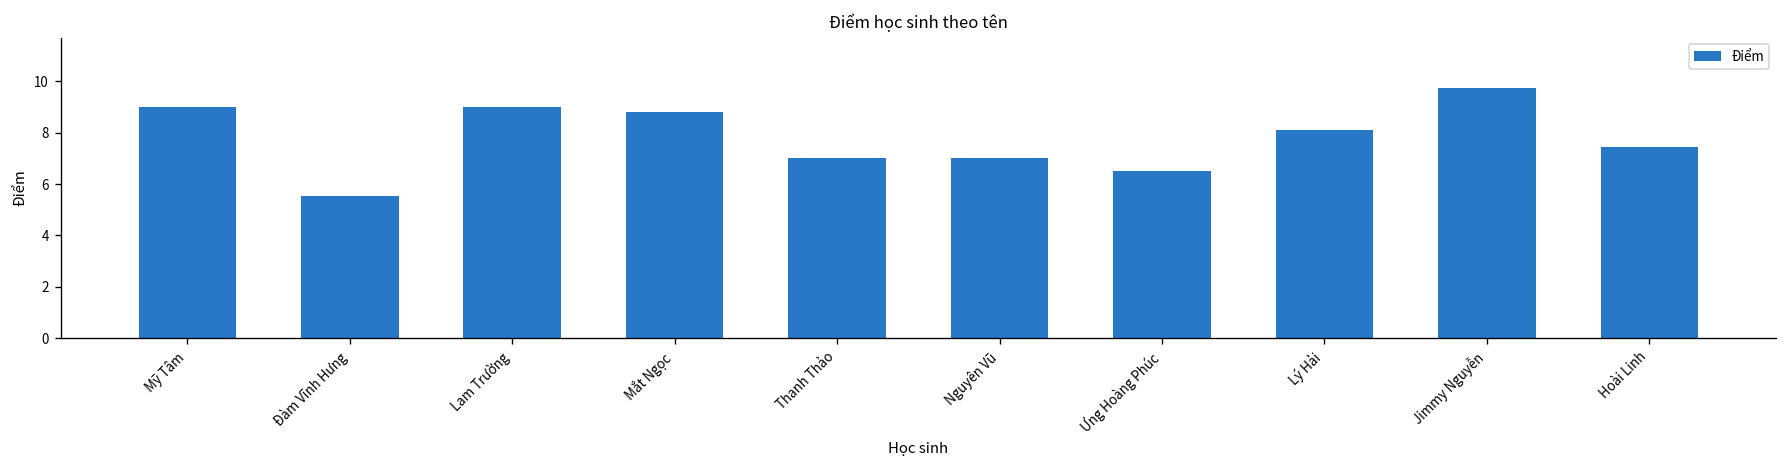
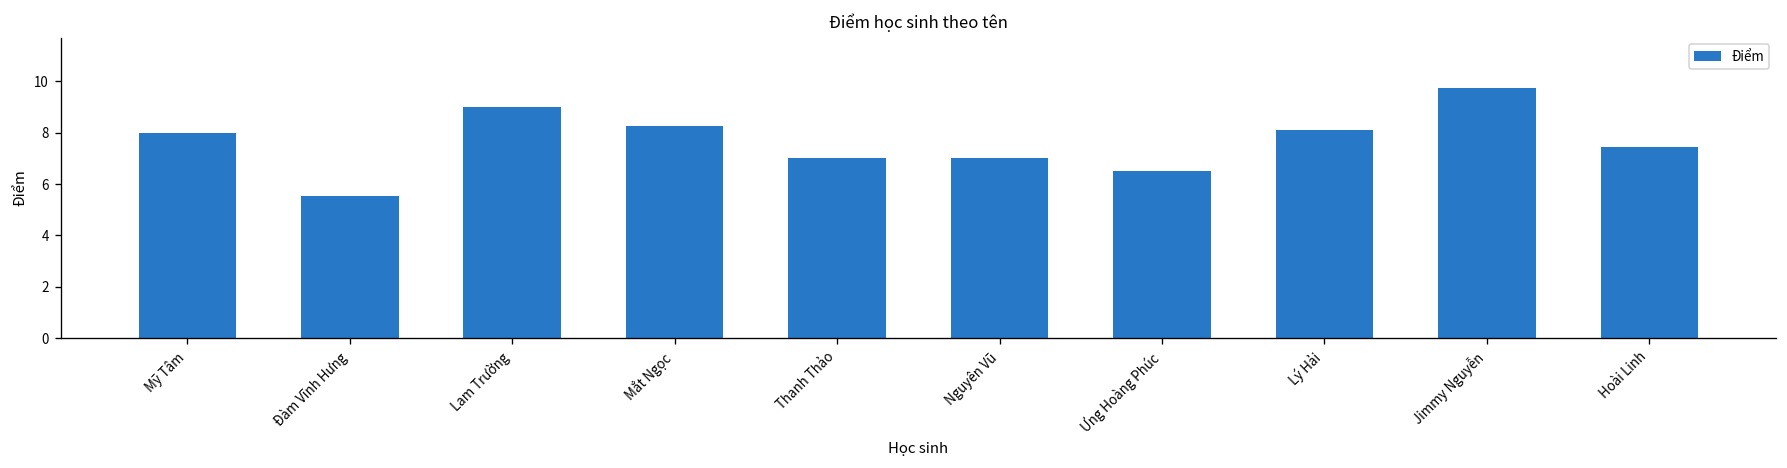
Mỹ Tâm: 9 -> 8
Mắt Ngọc: 8.8 -> 8.3
